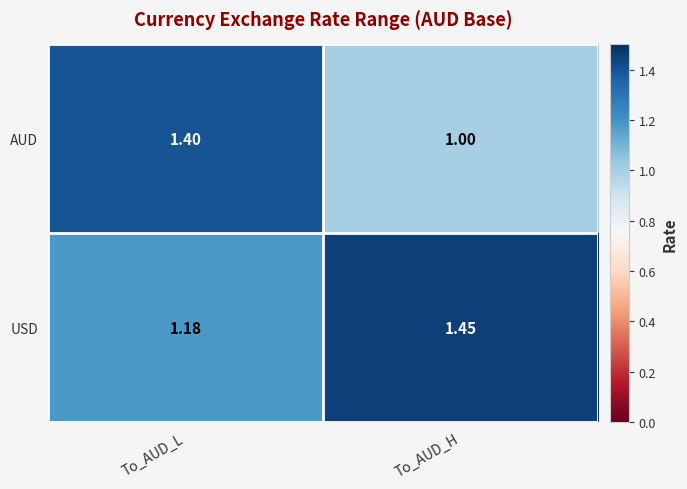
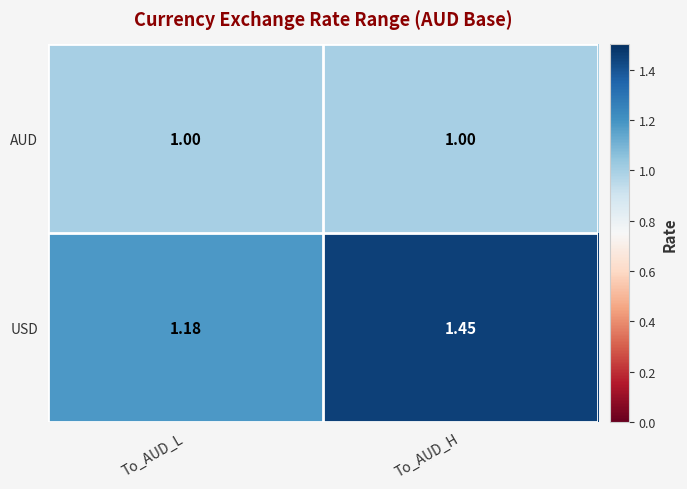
AUD, To_AUD_L: 1.40 -> 1.00
